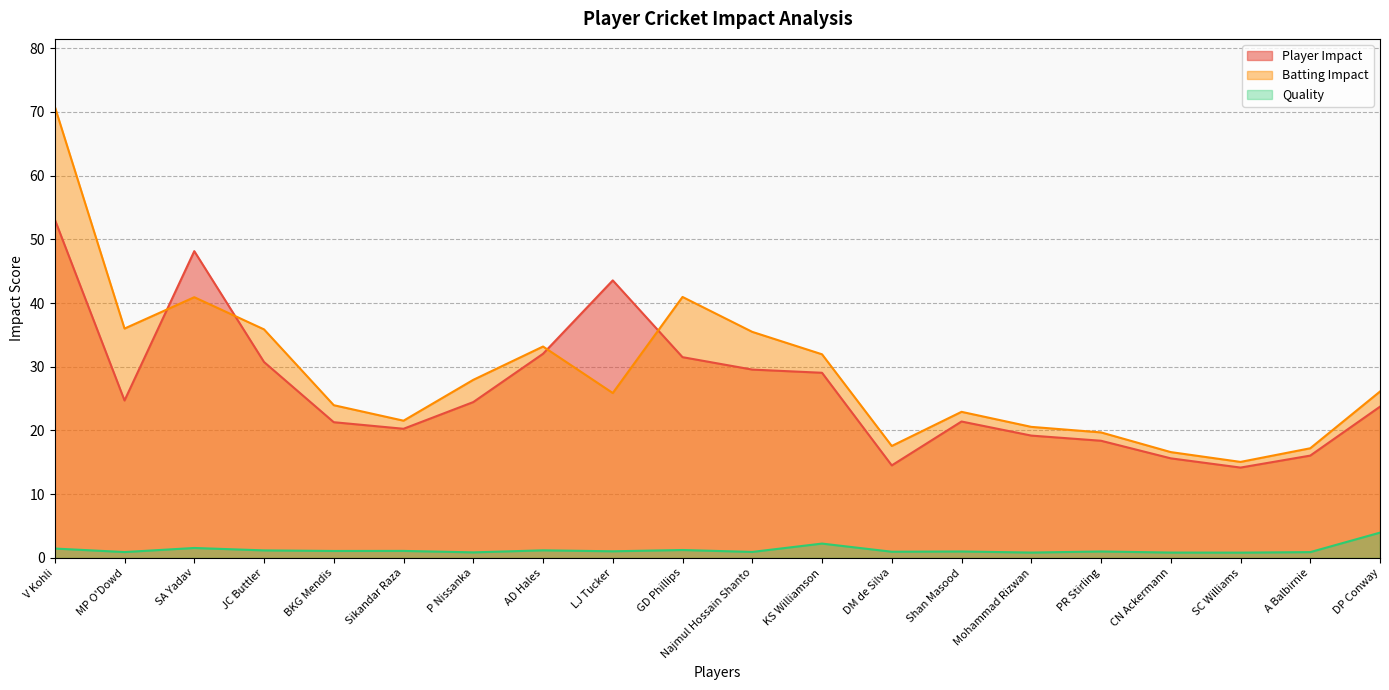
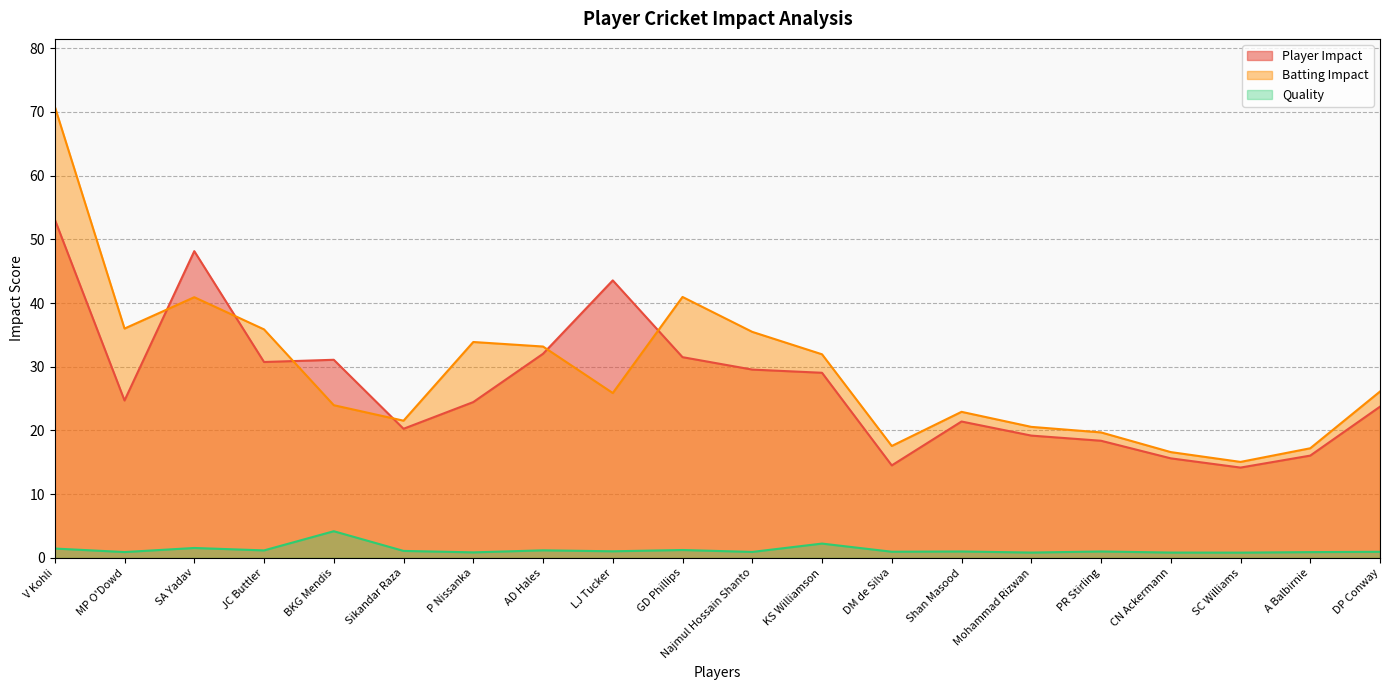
Player Impact, BKG Mendis: 21 -> 31
Quality, BKG Mendis: 1 -> 4
Batting Impact, P Nissanka: 28 -> 34
Quality, DP Conway: 4 -> 1
